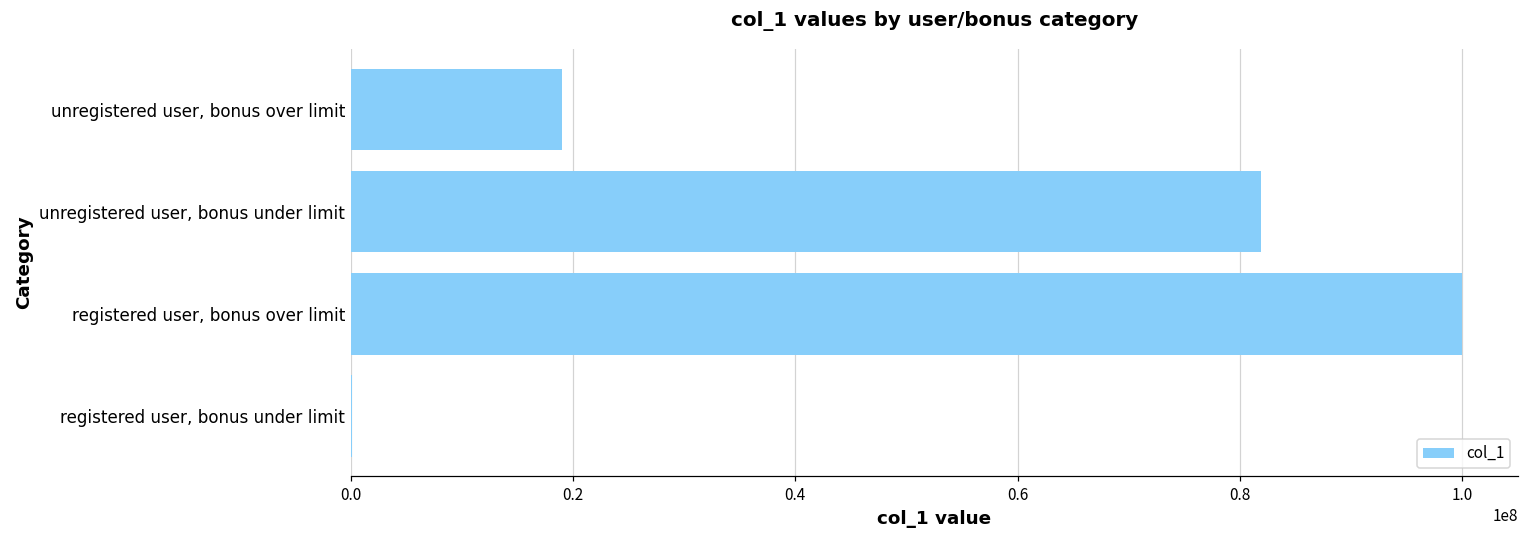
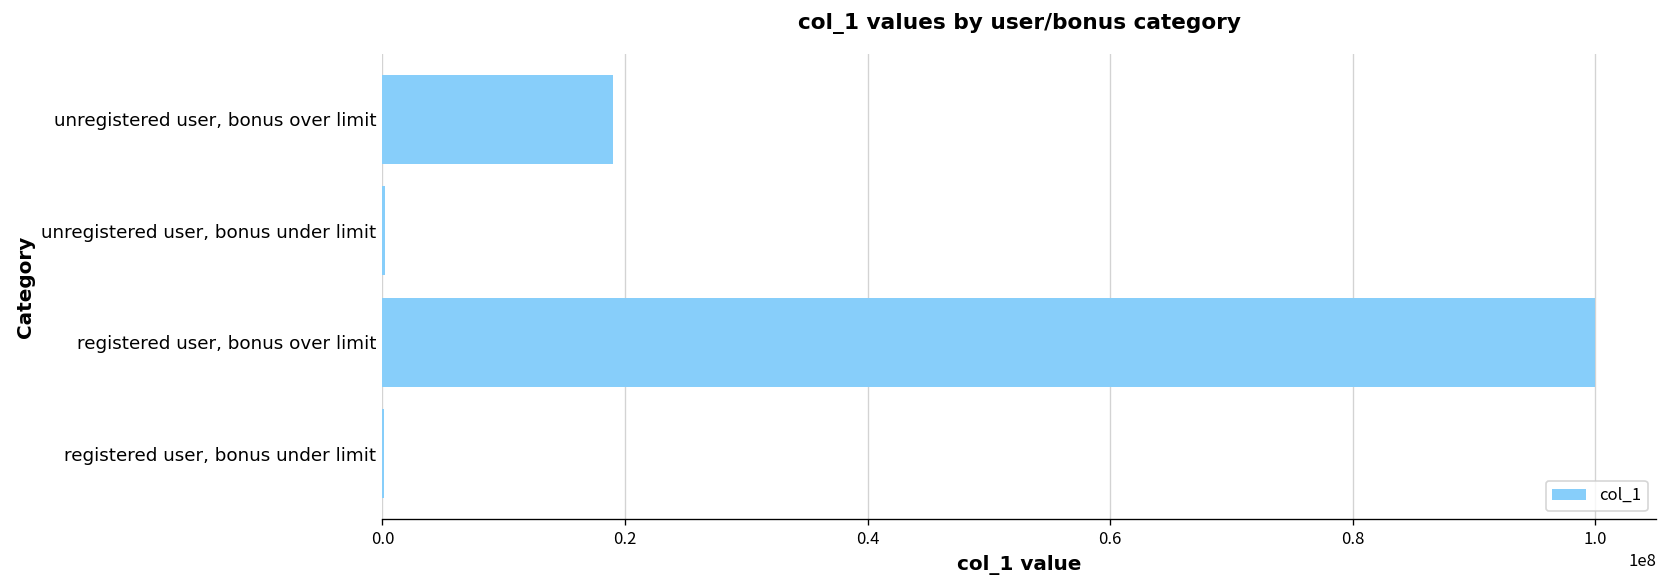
unregistered user, bonus under limit: 81900000 -> 200000
